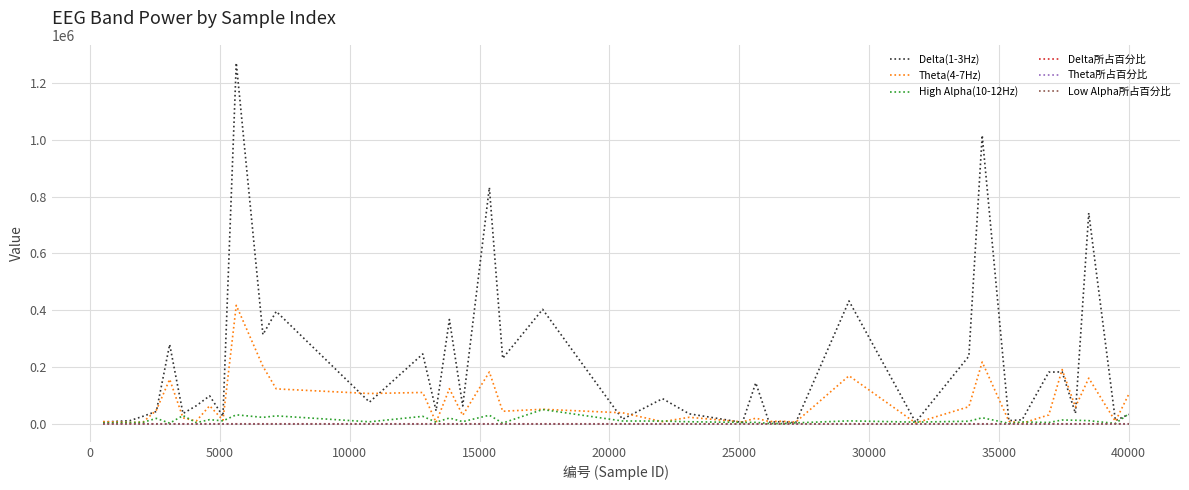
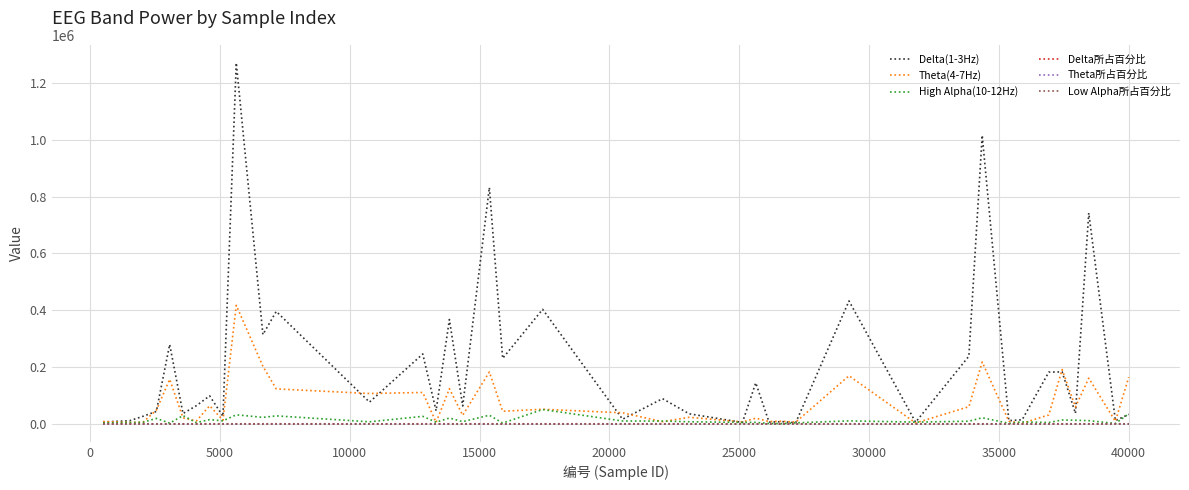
Theta(4-7Hz), 40000: 100000 -> 160000
